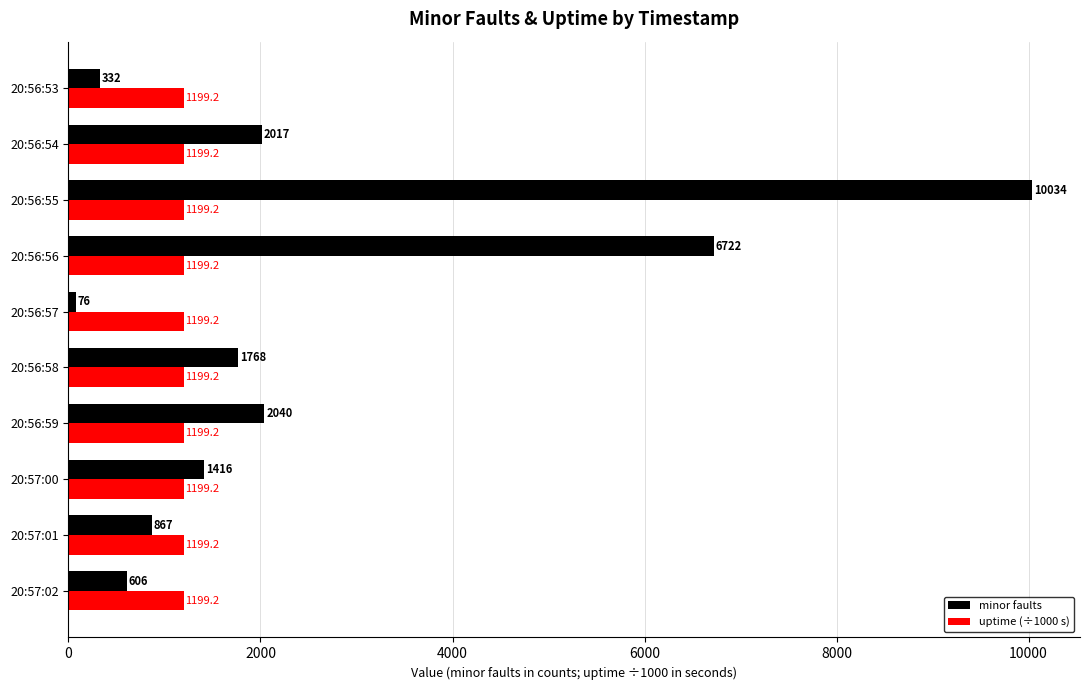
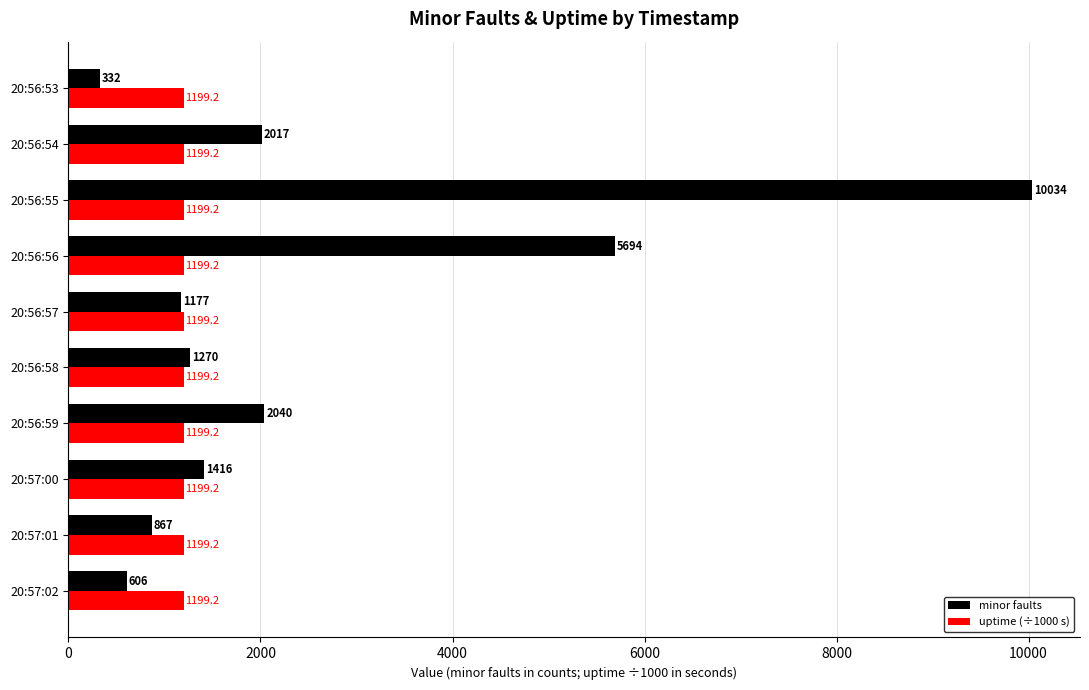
minor faults, 20:56:56: 6722 -> 5694
minor faults, 20:56:57: 76 -> 1177
minor faults, 20:56:58: 1768 -> 1270
